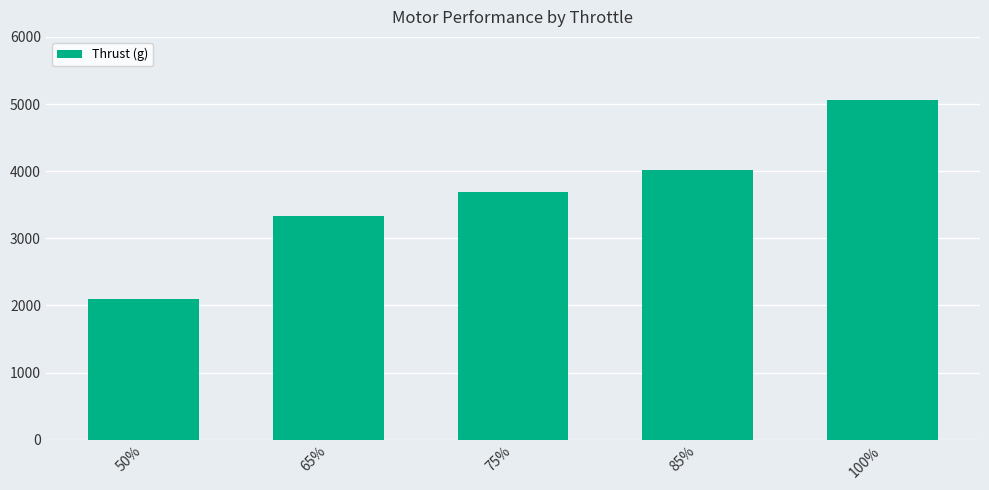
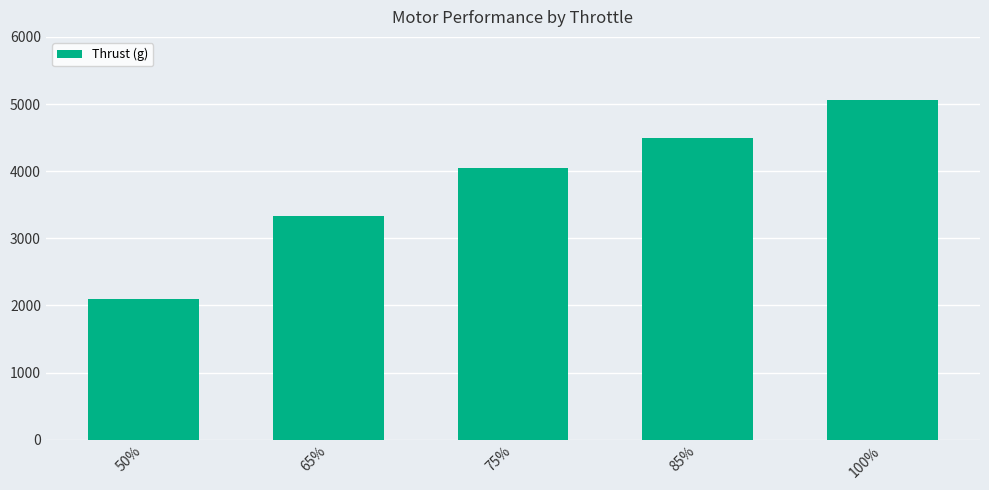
75%: 3700 -> 4100
85%: 4000 -> 4500
